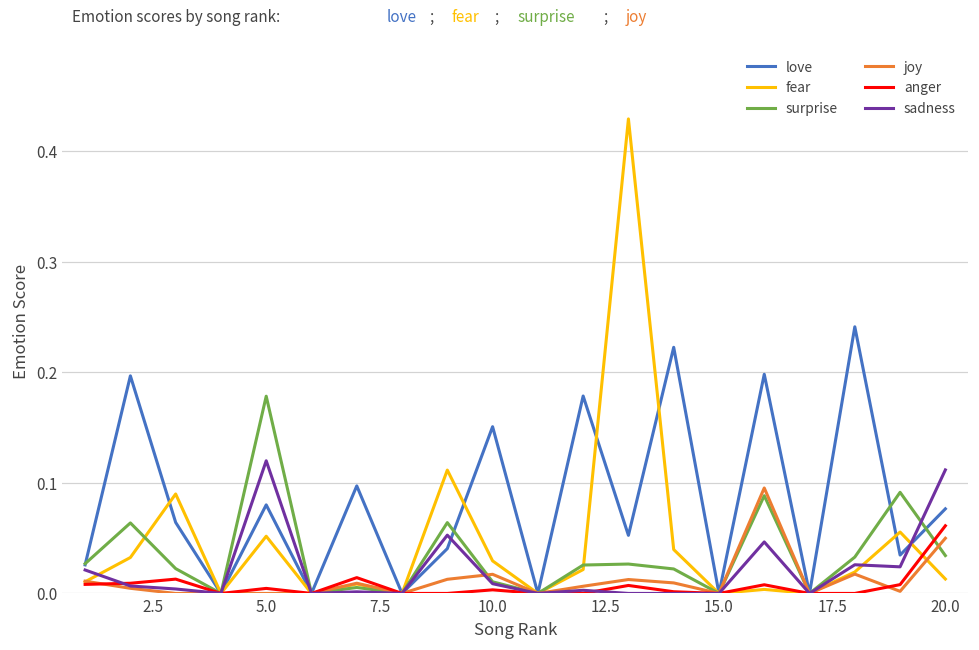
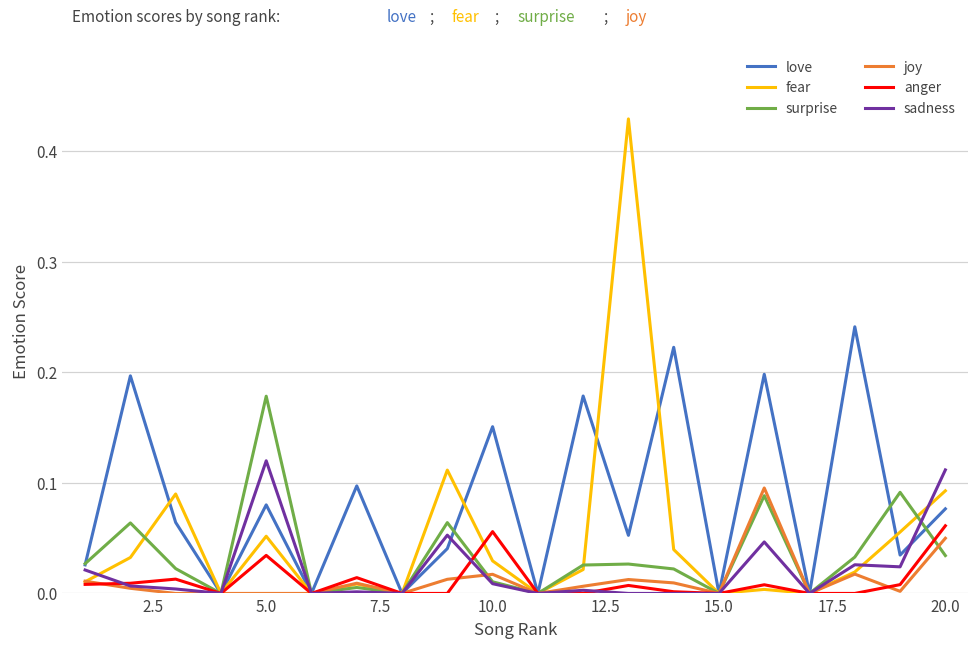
anger, 5.0: 0.005 -> 0.034
anger, 10.0: 0.003 -> 0.056
fear, 20.0: 0.013 -> 0.093
